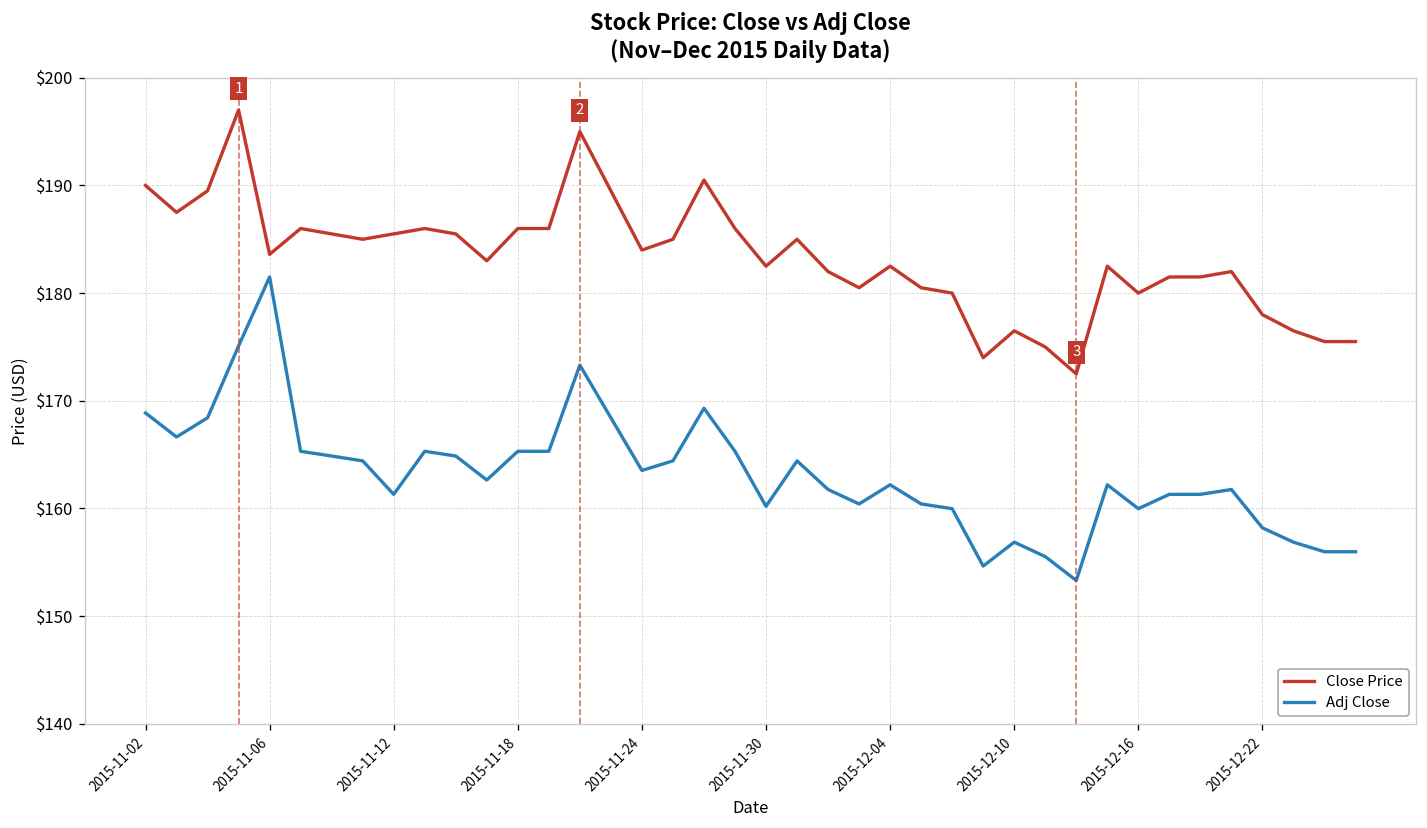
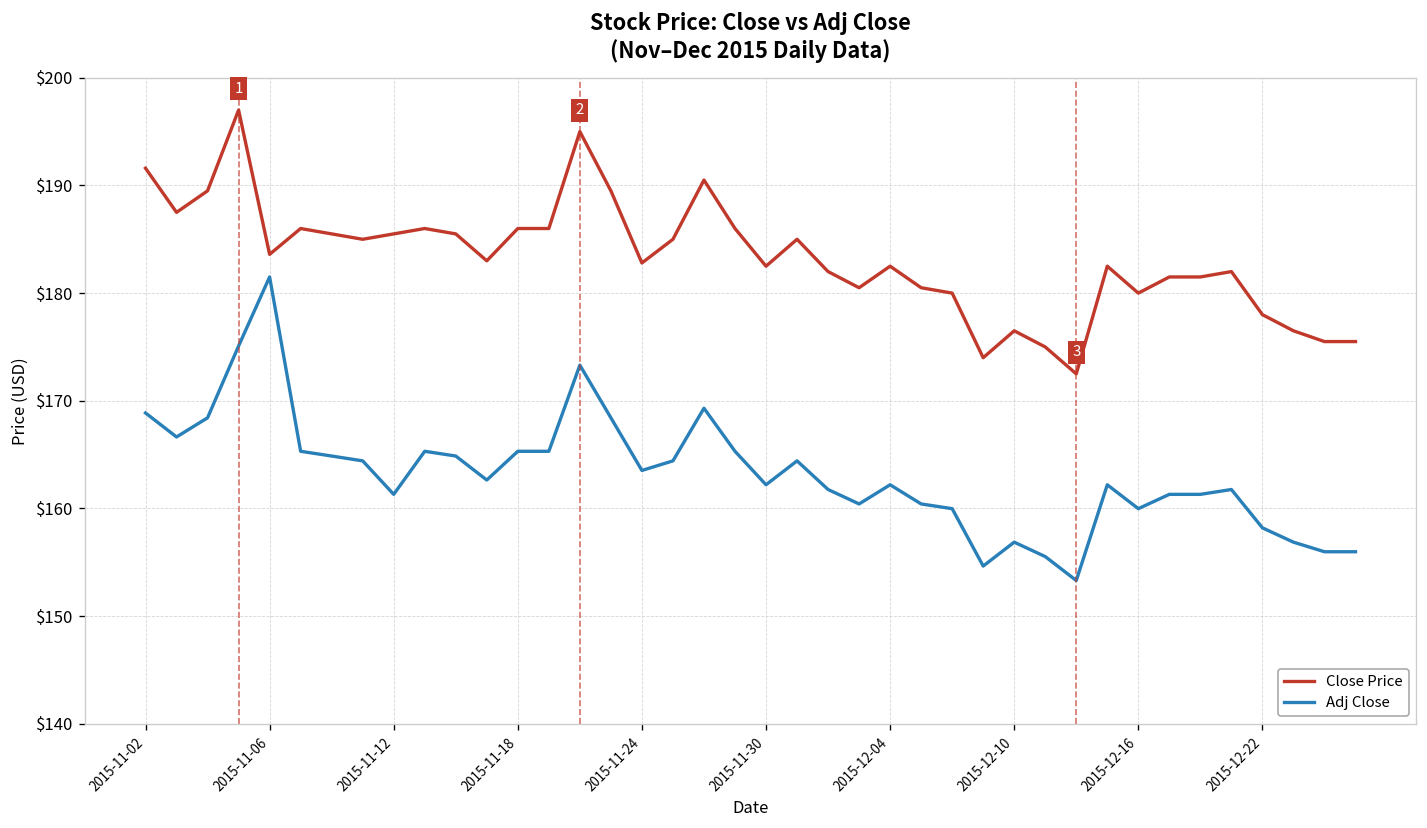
Close Price, 2015-11-02: $190 -> $192
Close Price, 2015-11-24: $184 -> $183
Adj Close, 2015-11-30: $160 -> $162
